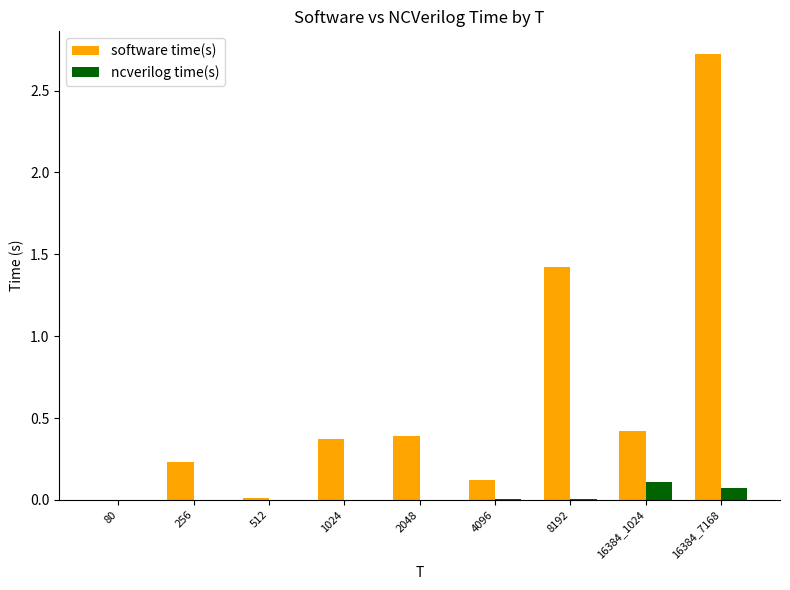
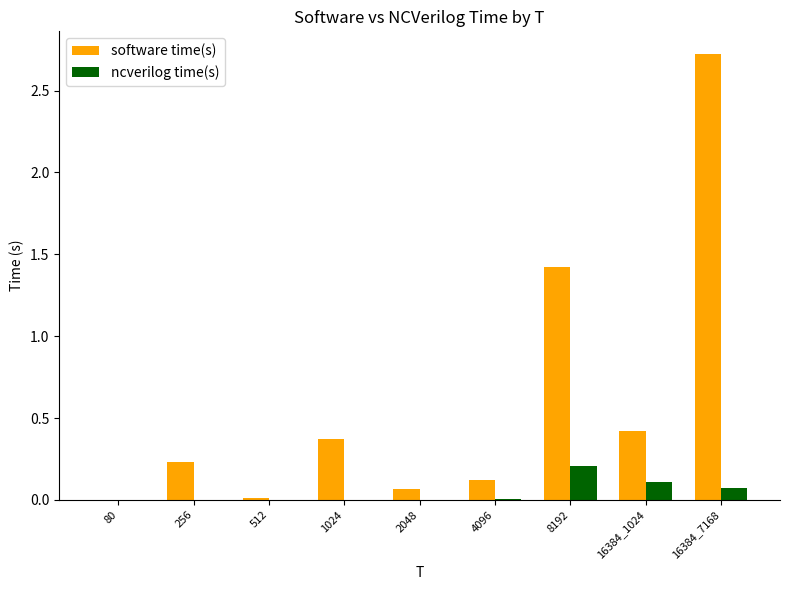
software time(s), 2048: 0.39 -> 0.06
ncverilog time(s), 8192: 0.01 -> 0.21
